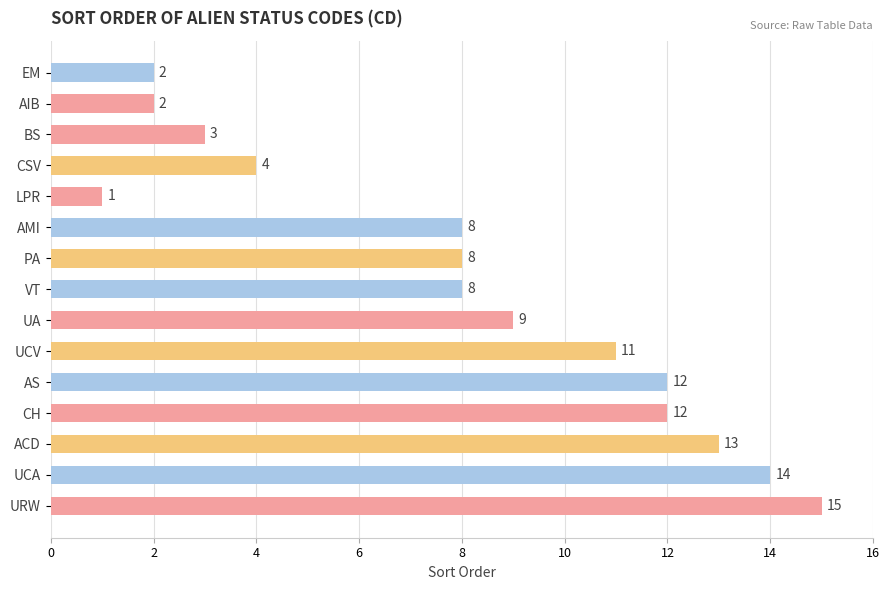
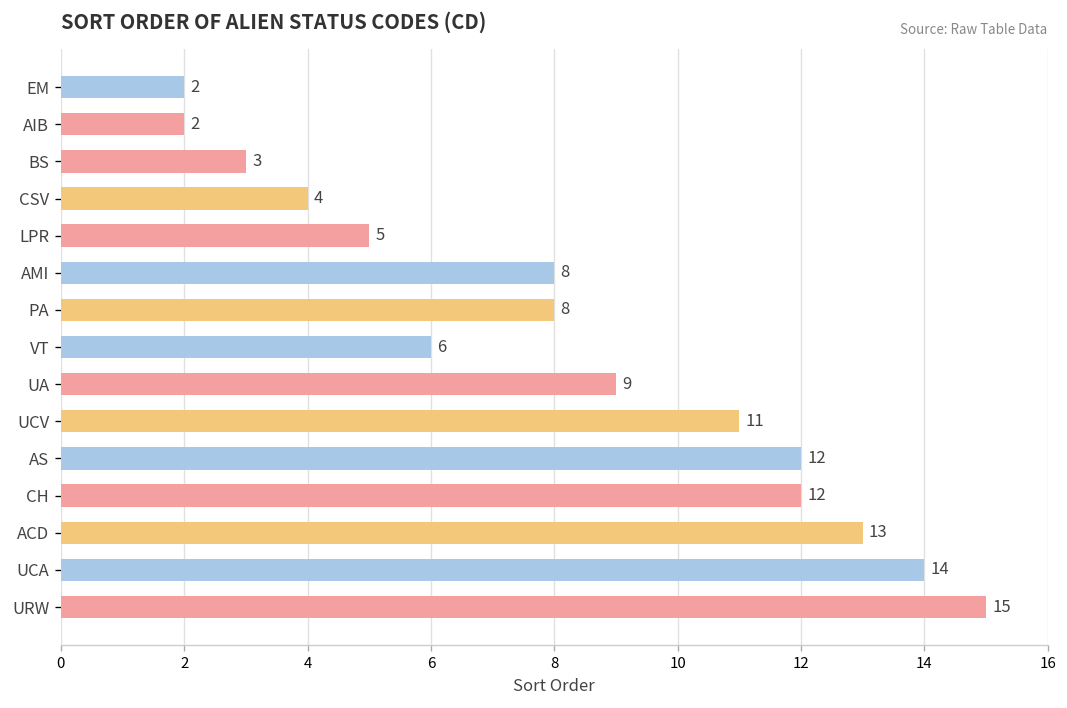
LPR: 1 -> 5
VT: 8 -> 6
